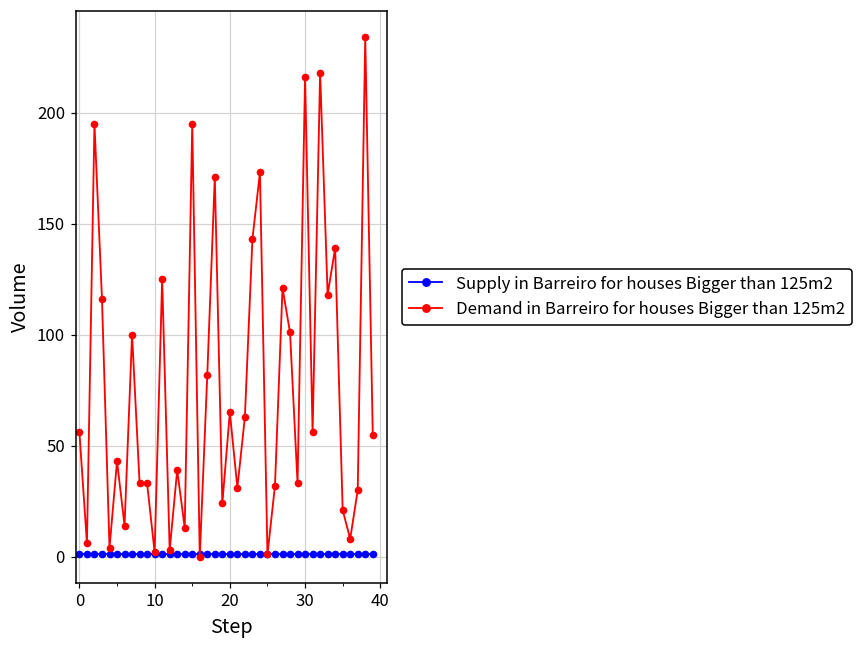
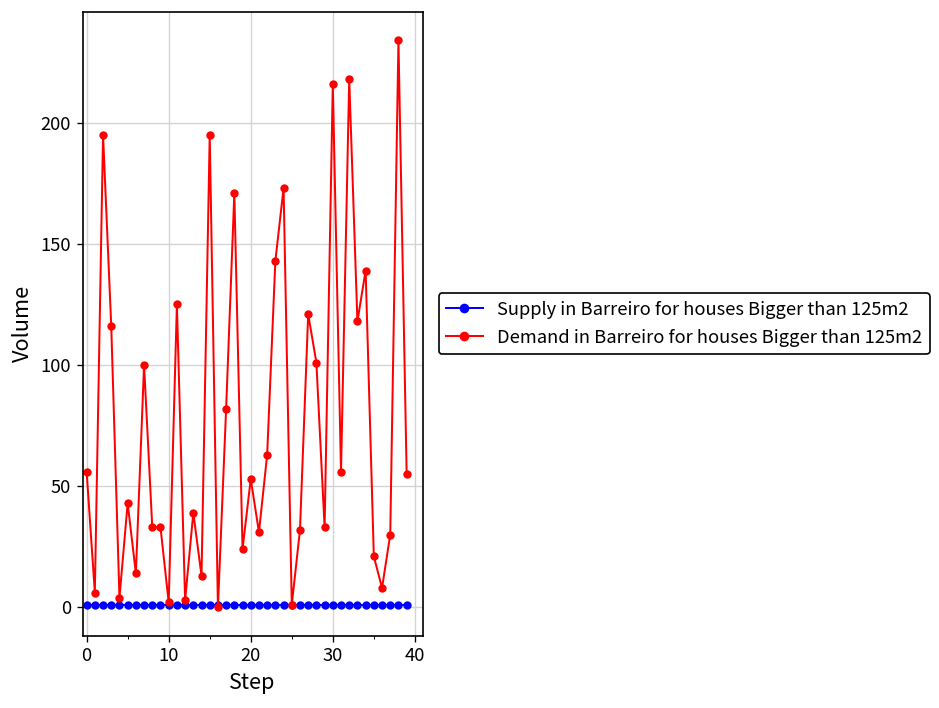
Demand in Barreiro for houses Bigger than 125m2, 20: 65 -> 53
